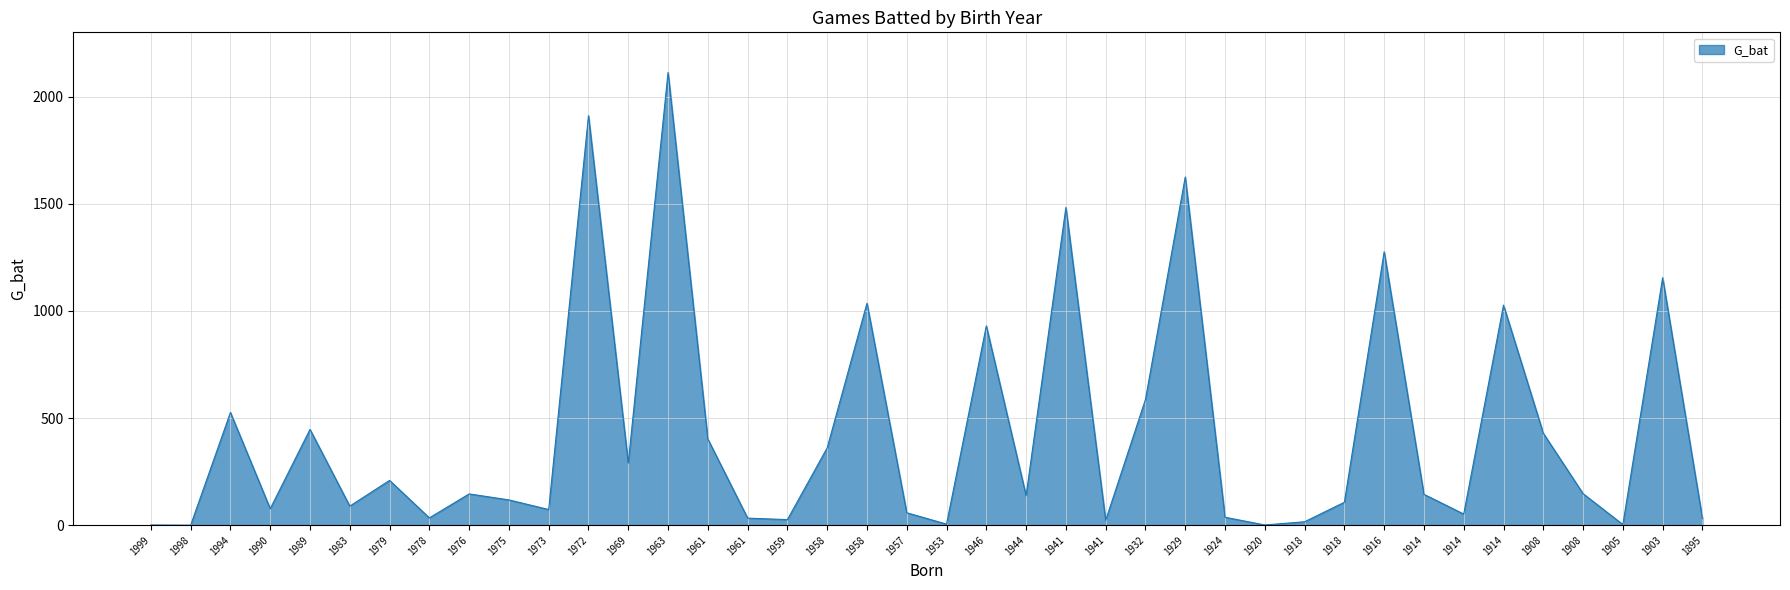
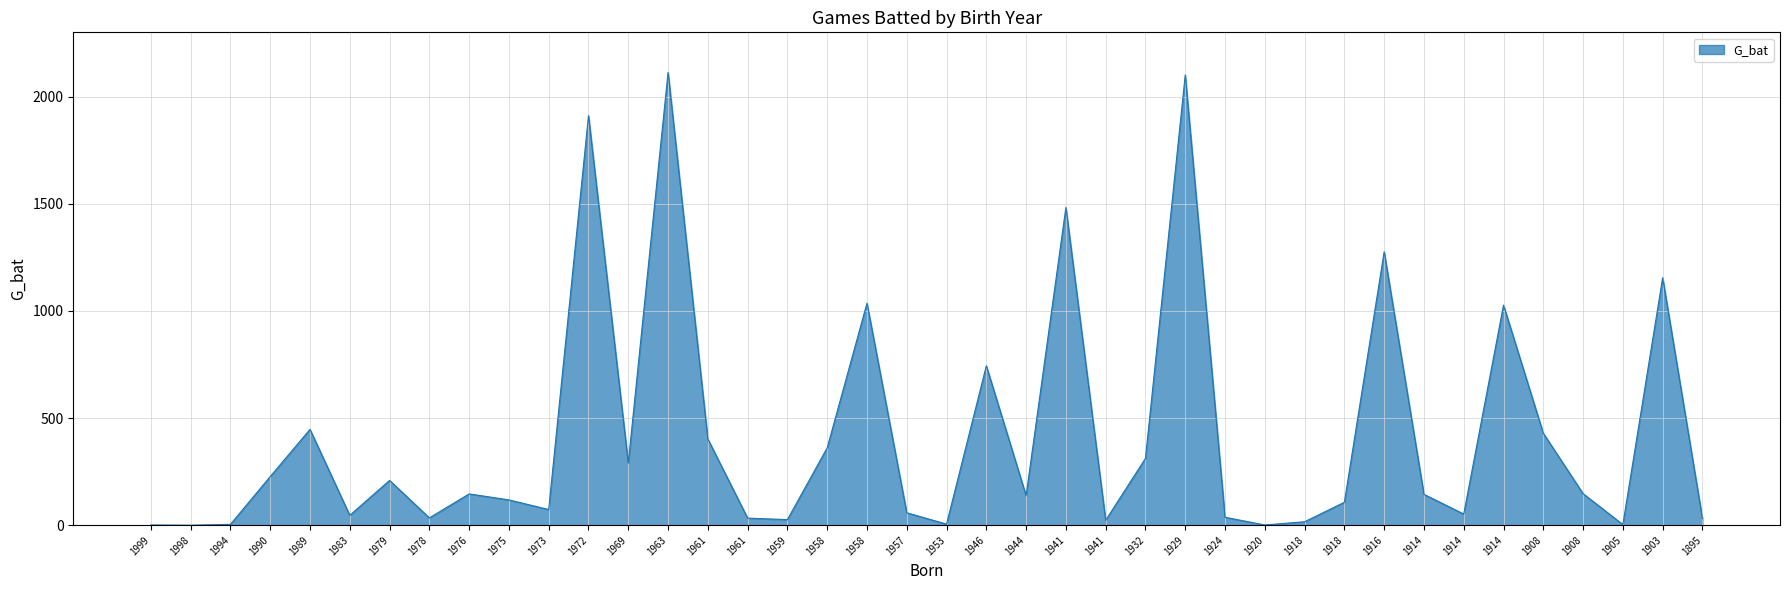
1994: 530 -> 0
1990: 80 -> 230
1983: 90 -> 50
1946: 930 -> 740
1932: 590 -> 310
1929: 1630 -> 2100
